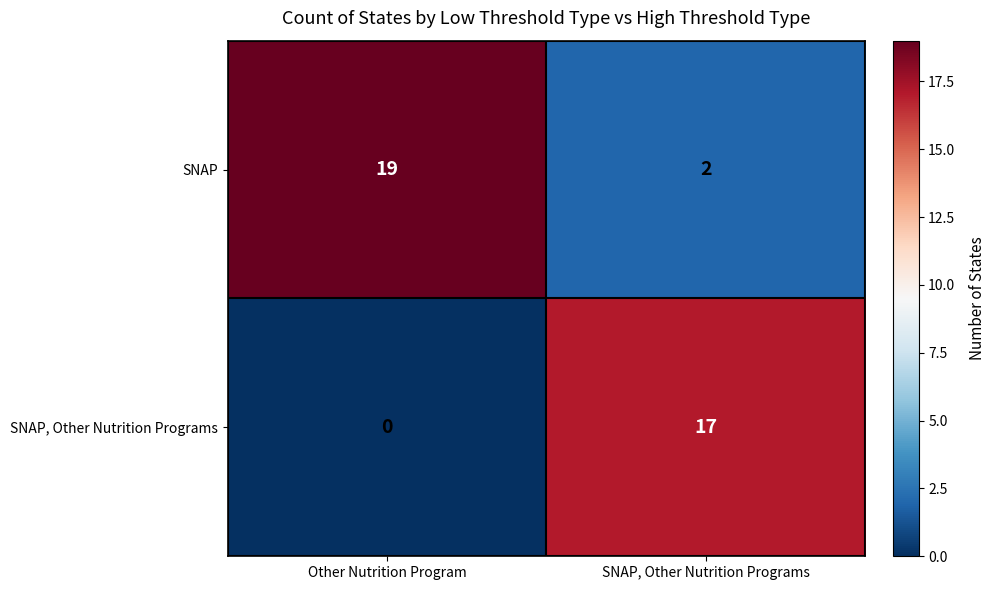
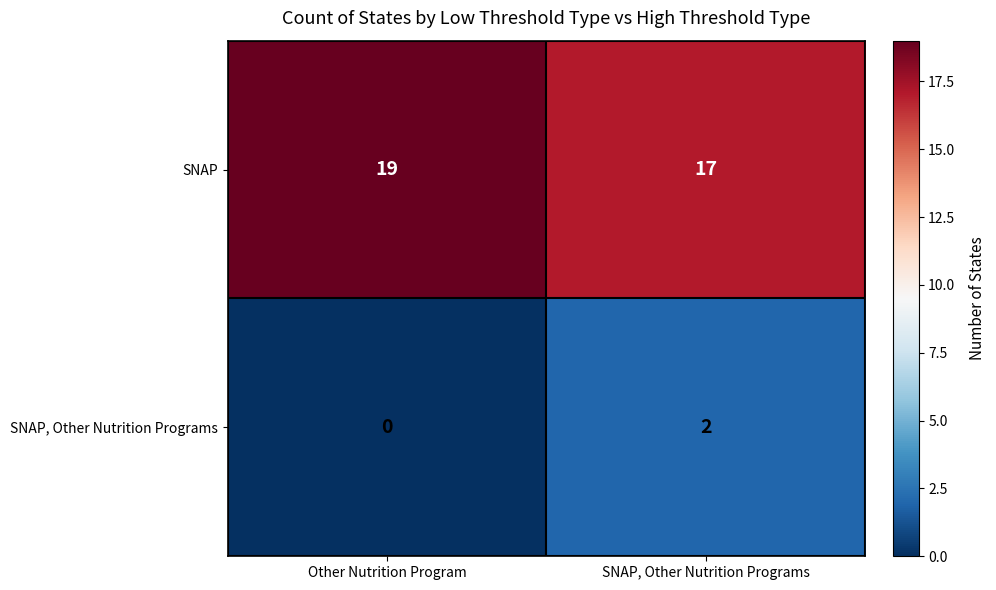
SNAP, SNAP, Other Nutrition Programs: 2 -> 17
SNAP, Other Nutrition Programs, SNAP, Other Nutrition Programs: 17 -> 2
